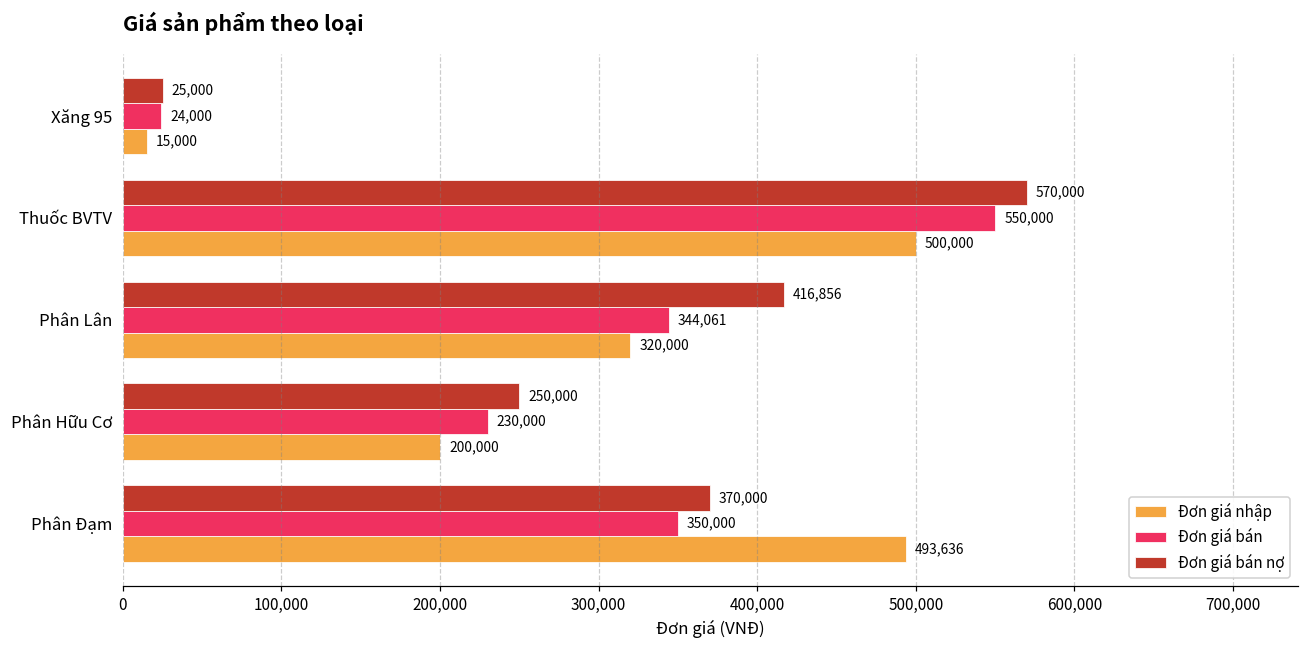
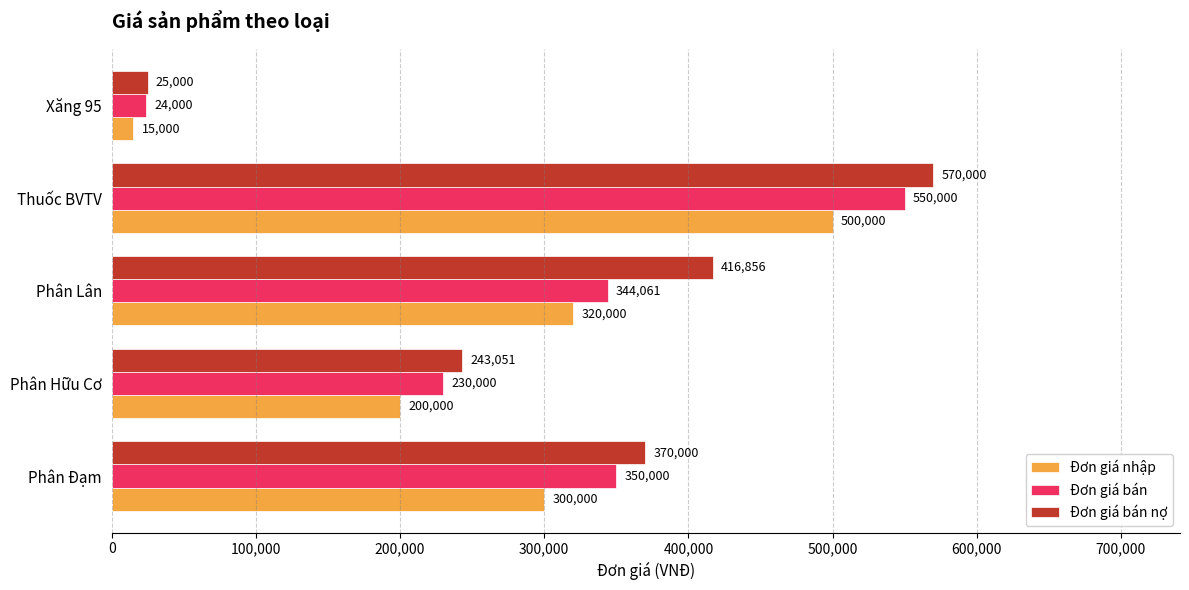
Đơn giá bán nợ, Phân Hữu Cơ: 250,000 -> 243,051
Đơn giá nhập, Phân Đạm: 493,636 -> 300,000
